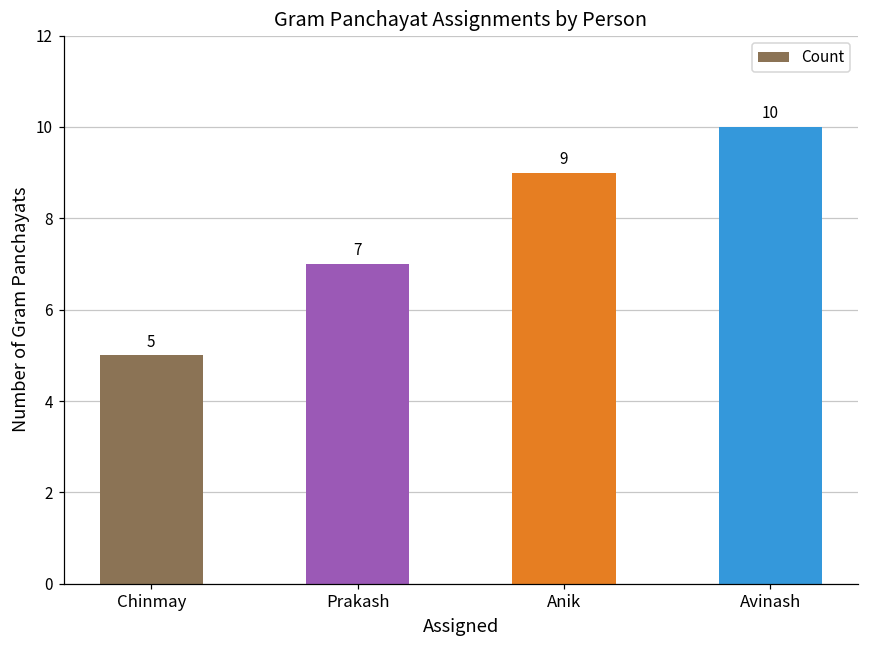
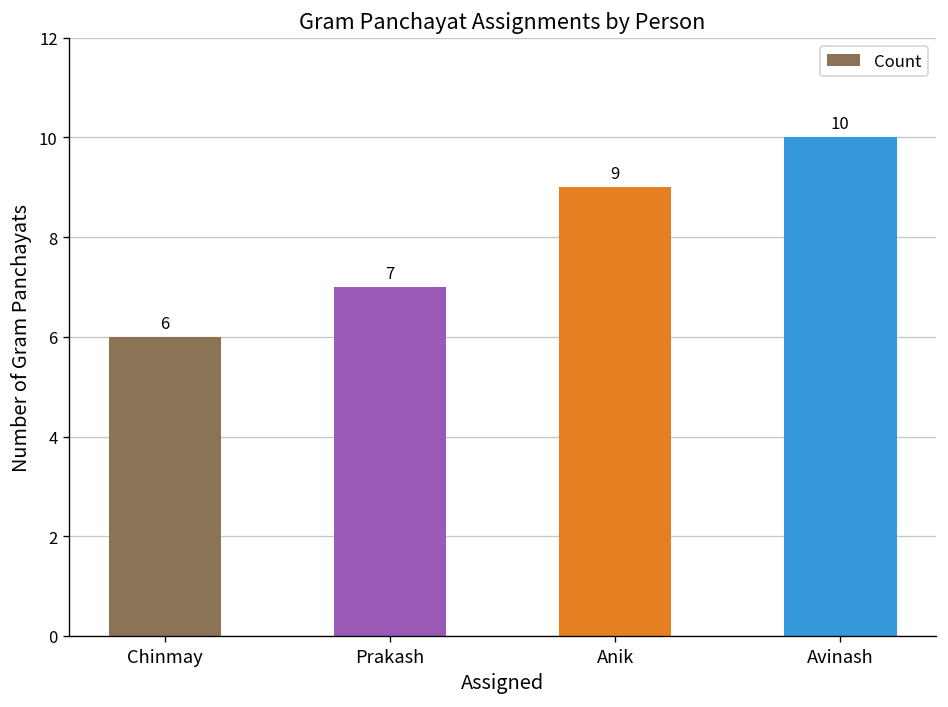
Chinmay: 5 -> 6
